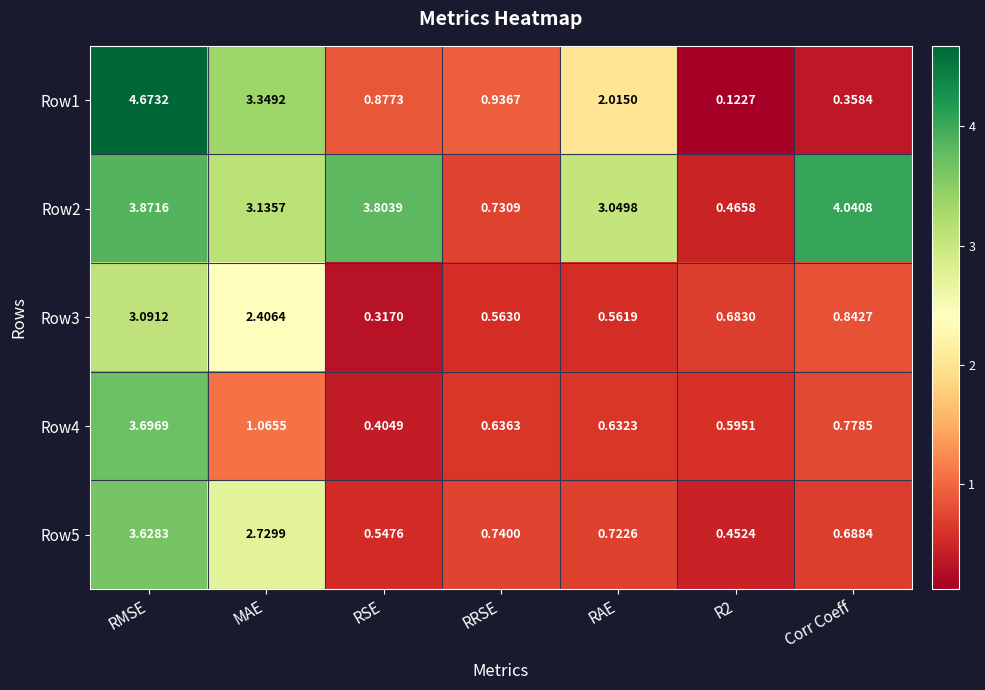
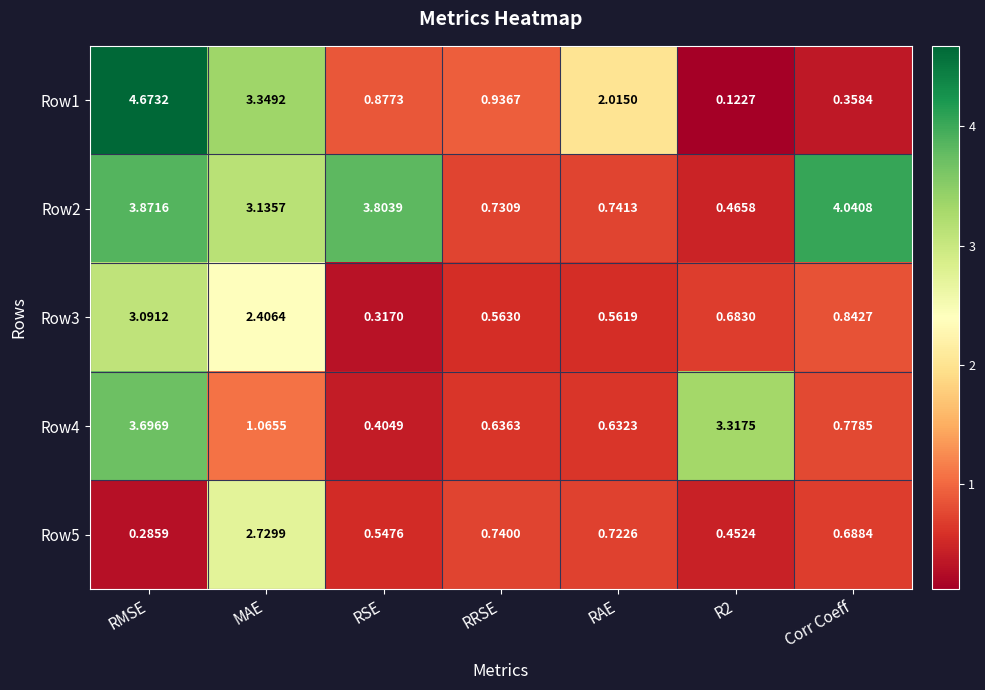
Row2, RAE: 3.0498 -> 0.7413
Row4, R2: 0.5951 -> 3.3175
Row5, RMSE: 3.6283 -> 0.2859
